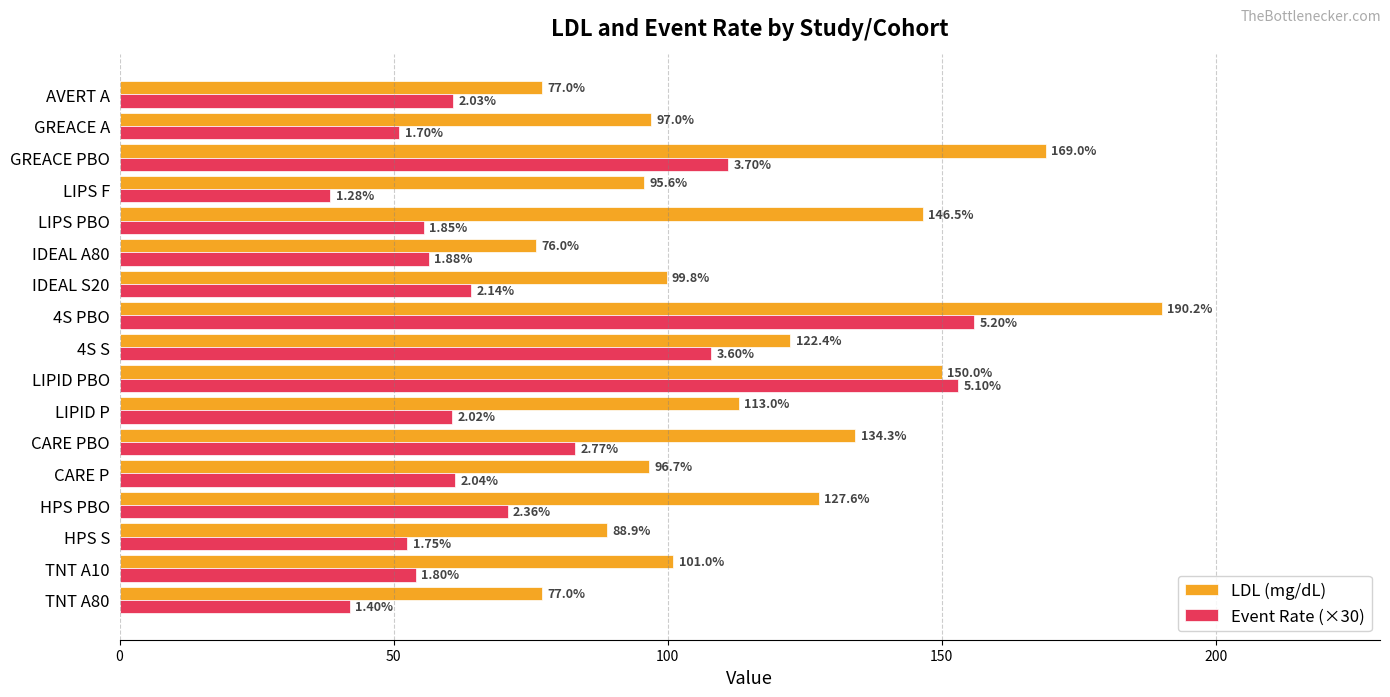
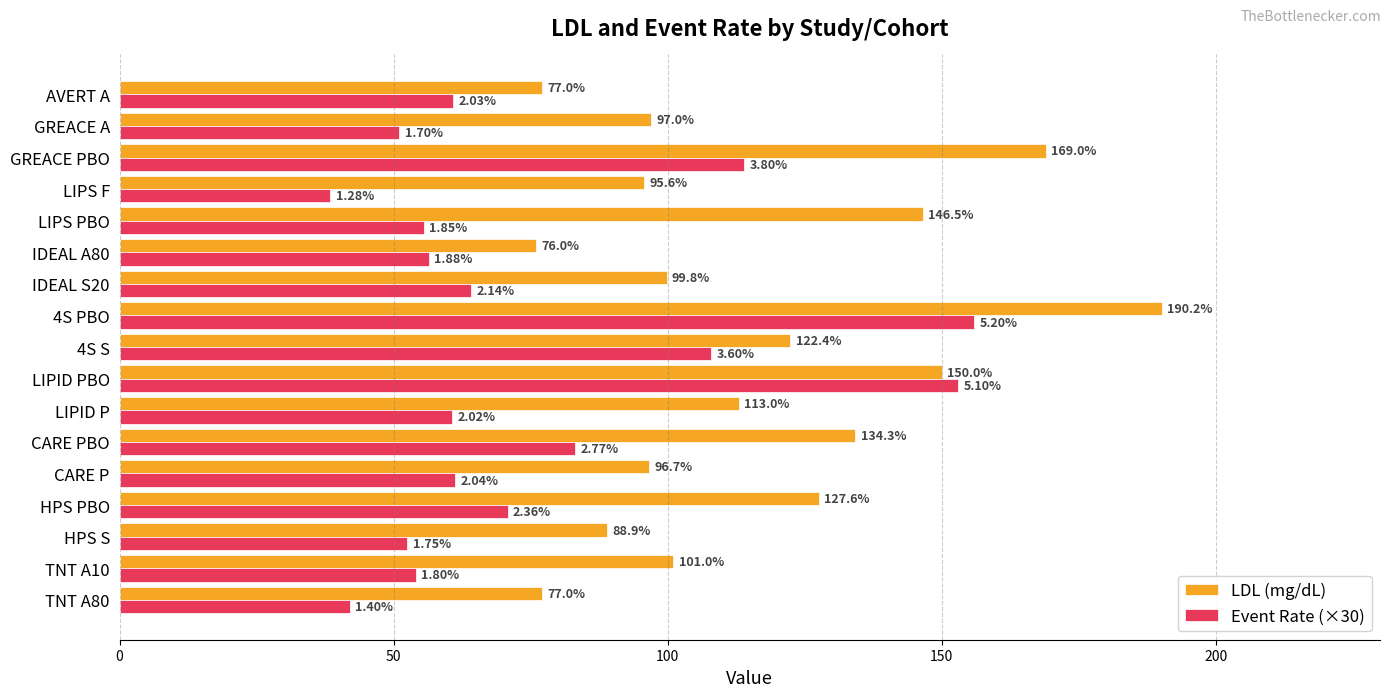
Event Rate (×30), GREACE PBO: 3.70% -> 3.80%
